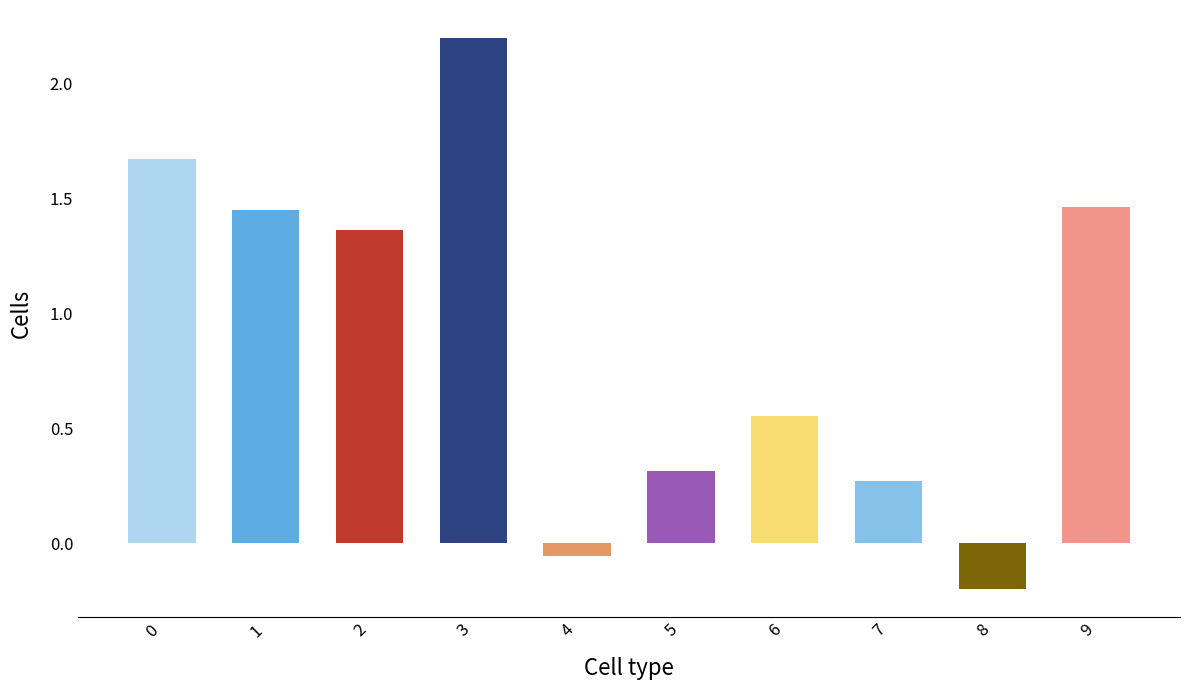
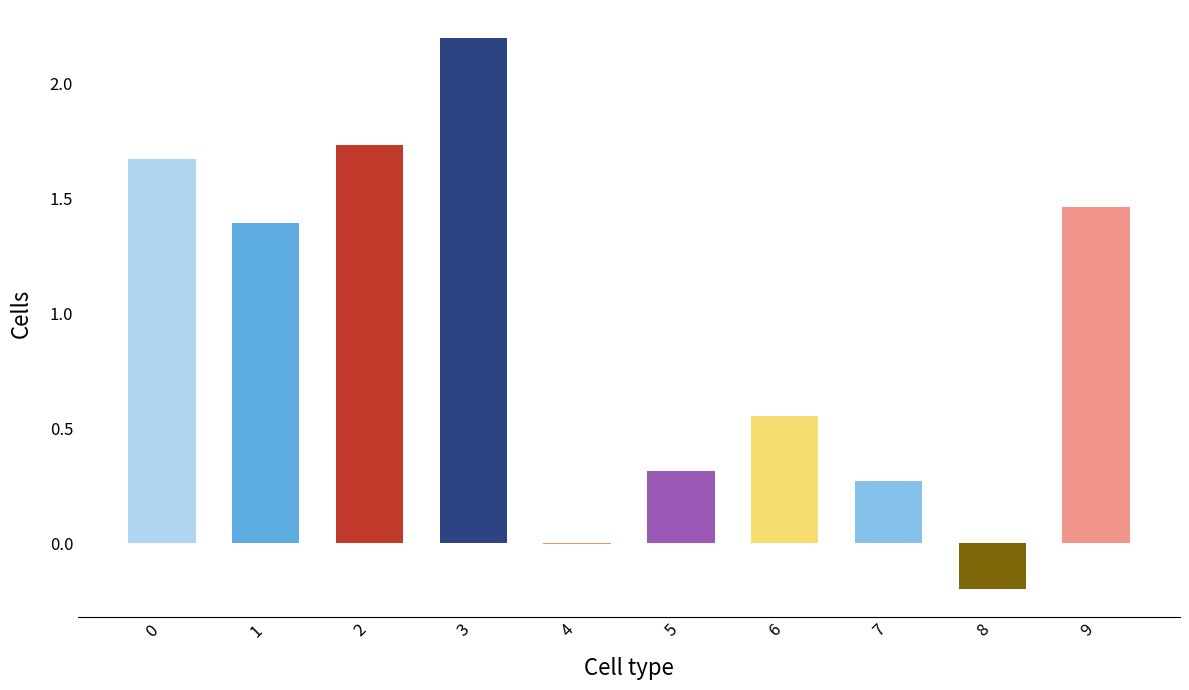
1: 1.45 -> 1.39
2: 1.36 -> 1.73
4: -0.05 -> 0.00
